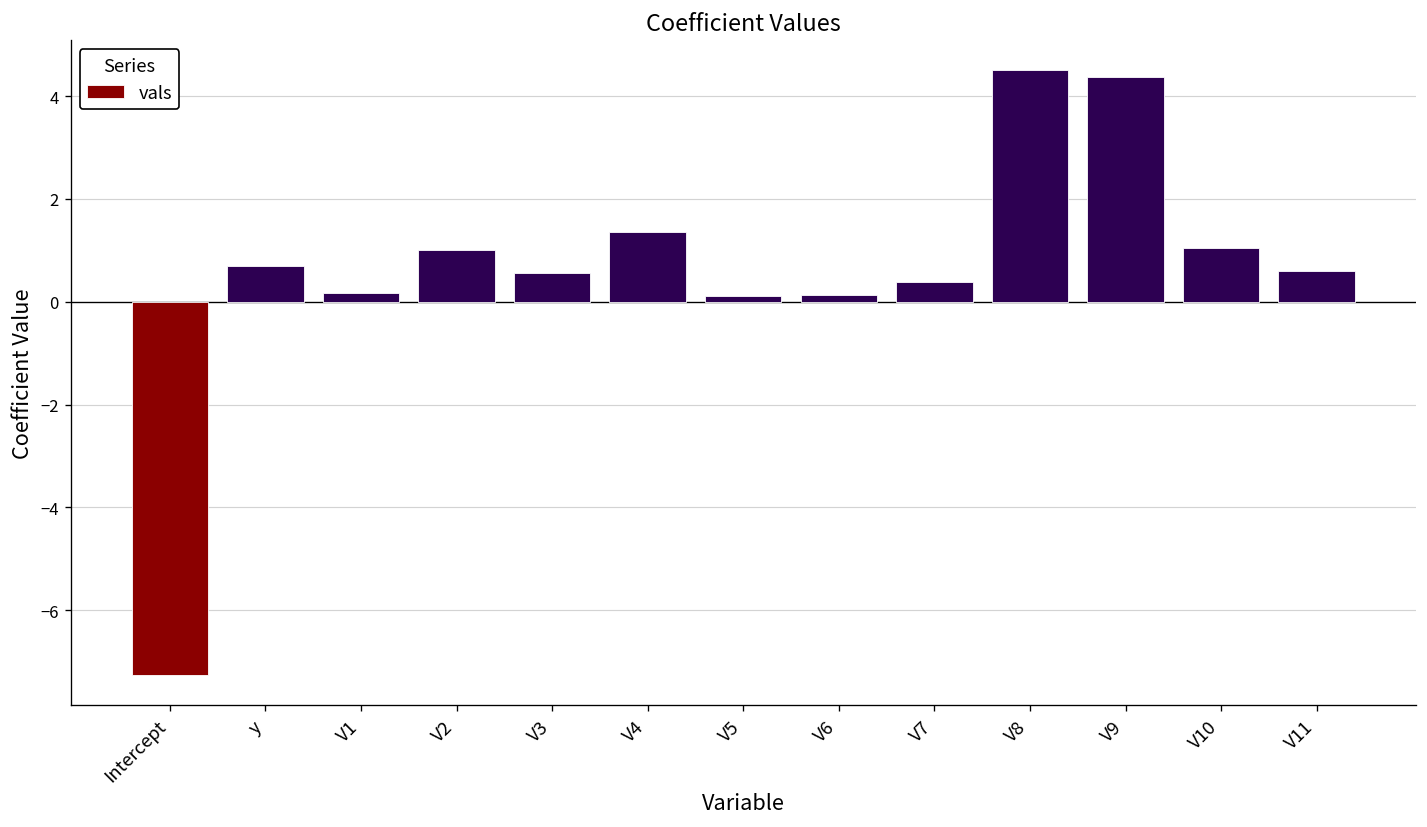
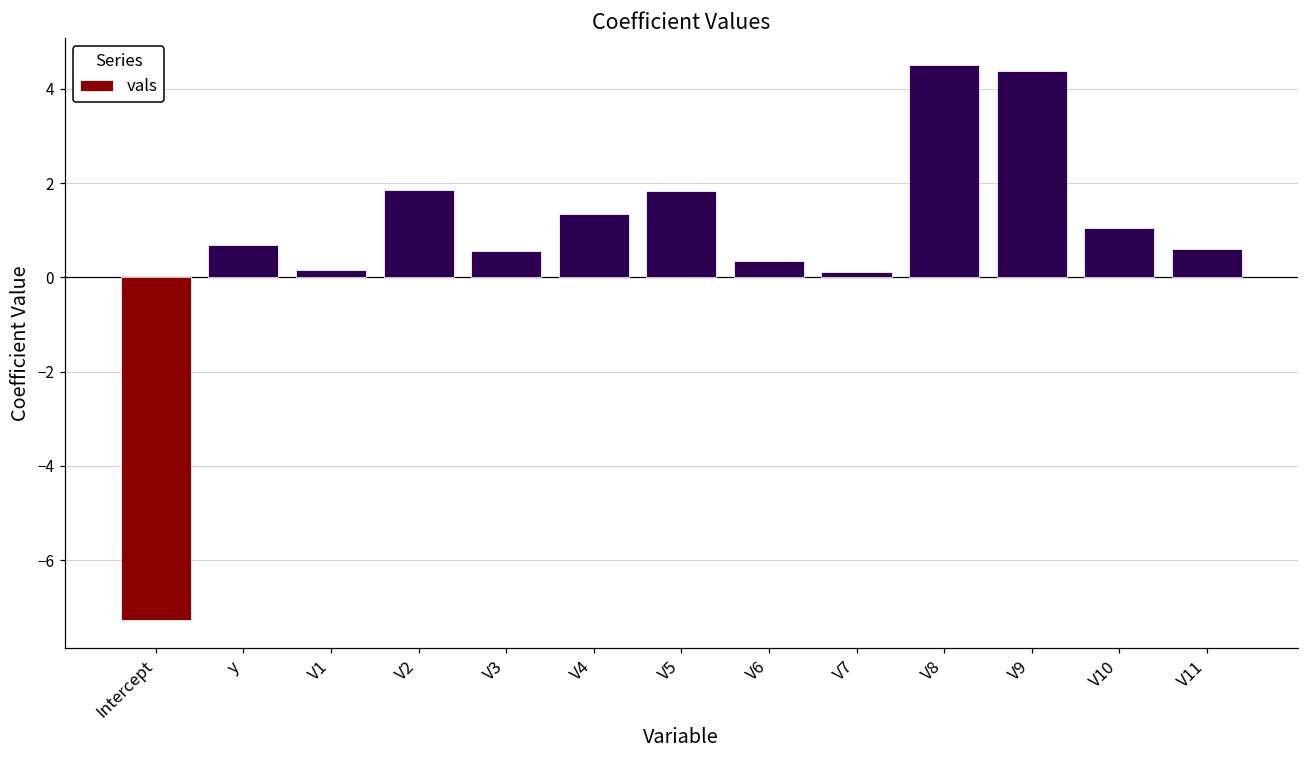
V2: 1.0 -> 1.9
V5: 0.1 -> 1.8
V6: 0.1 -> 0.4
V7: 0.4 -> 0.1
